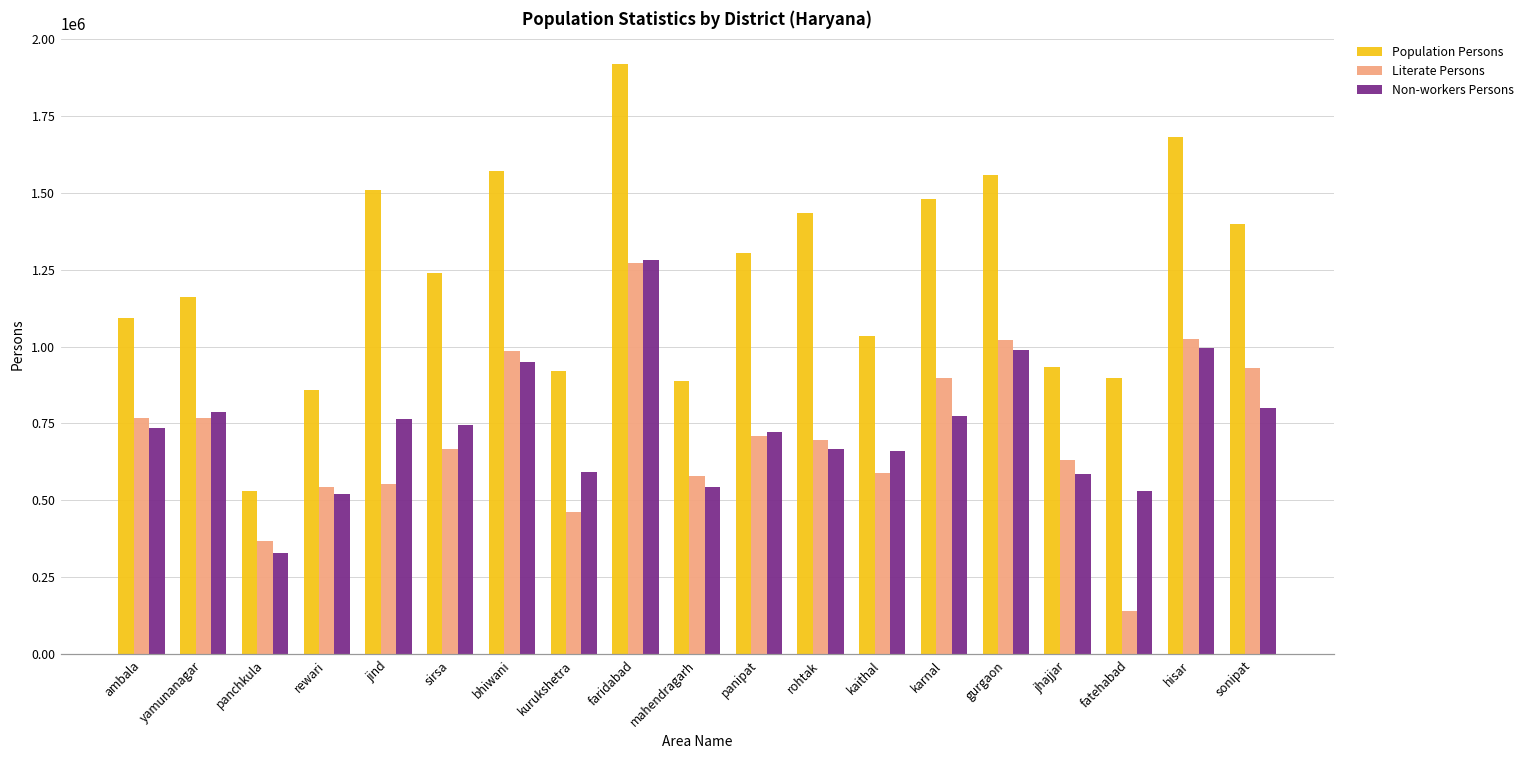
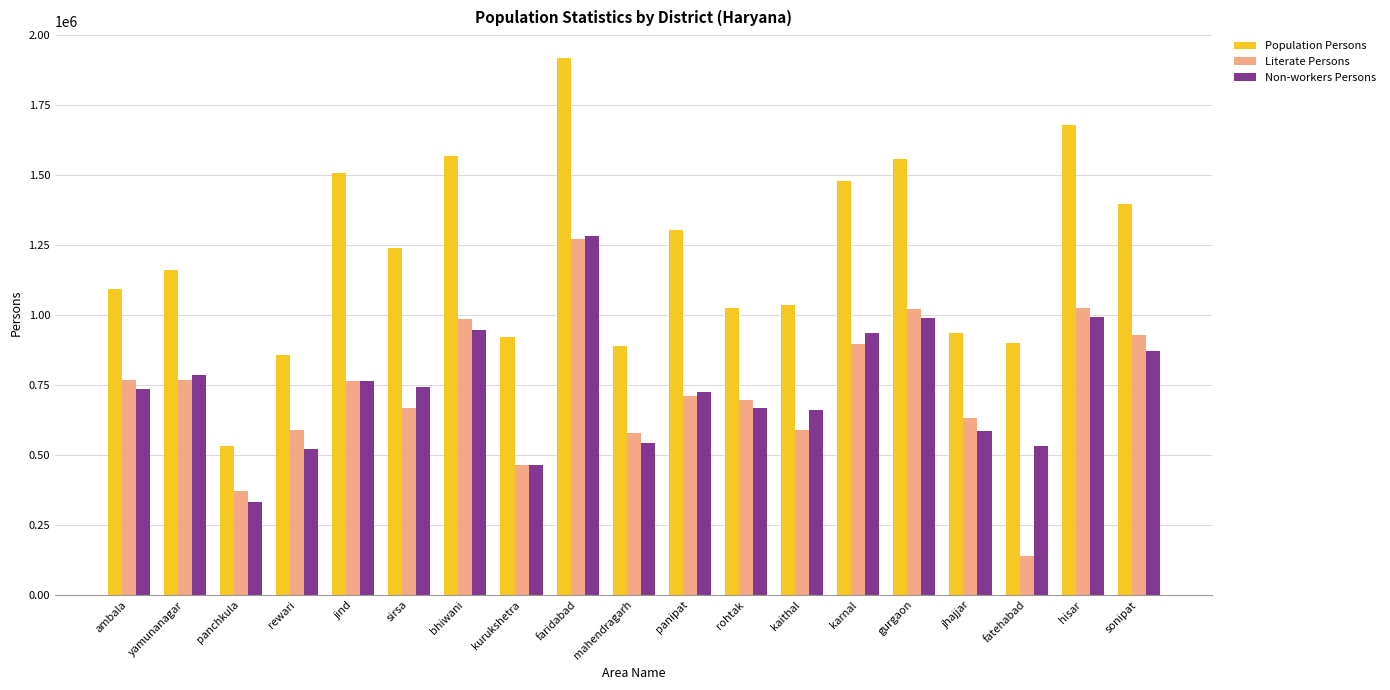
Literate Persons, rewari: 540000 -> 590000
Literate Persons, jind: 550000 -> 760000
Non-workers Persons, kurukshetra: 590000 -> 460000
Population Persons, rohtak: 1430000 -> 1020000
Non-workers Persons, karnal: 770000 -> 930000
Non-workers Persons, sonipat: 800000 -> 870000
